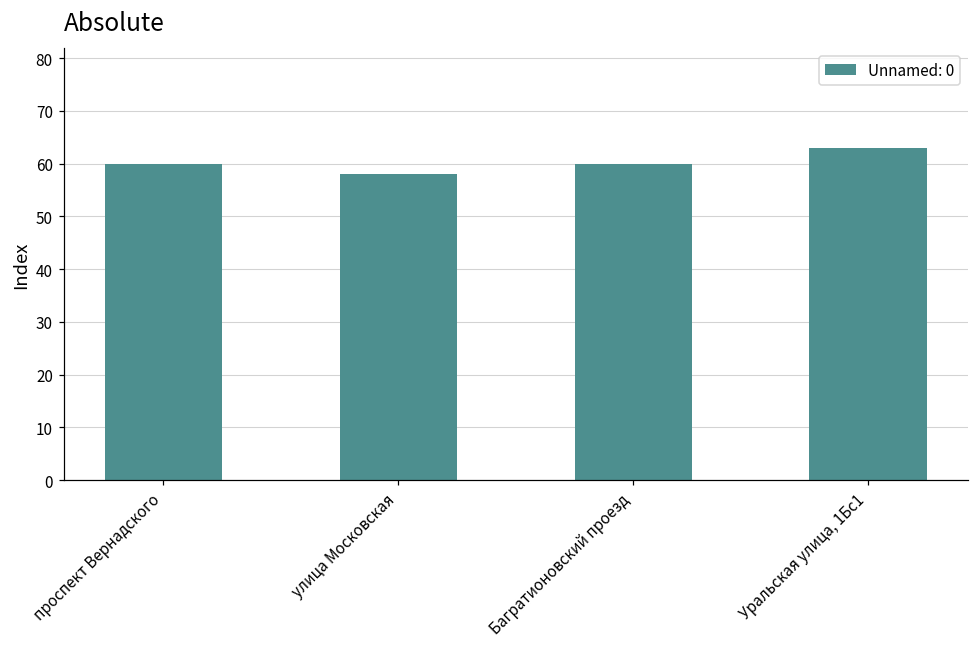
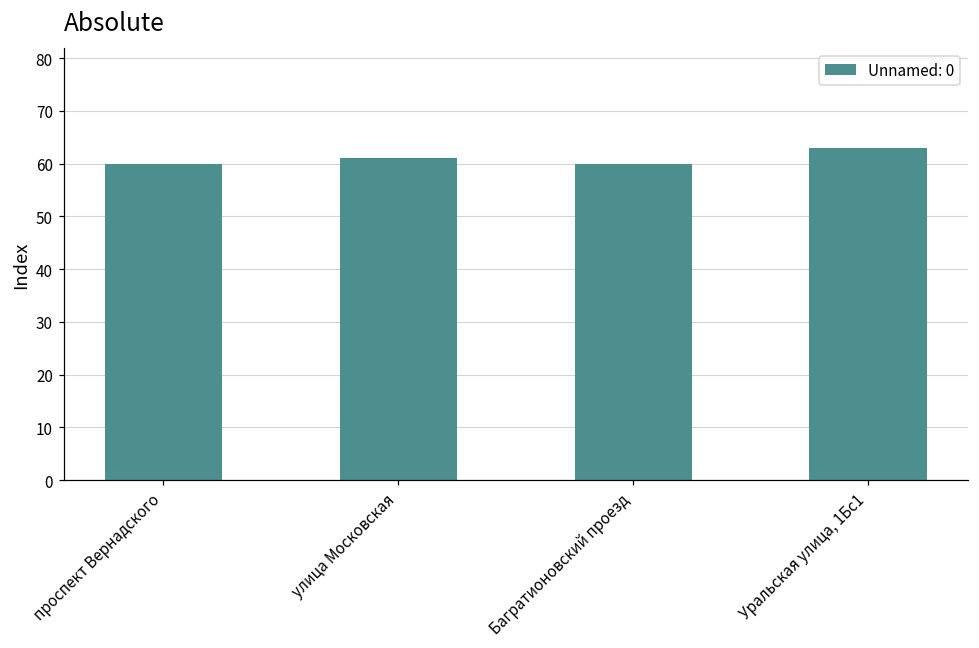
улица Московская: 58 -> 61
